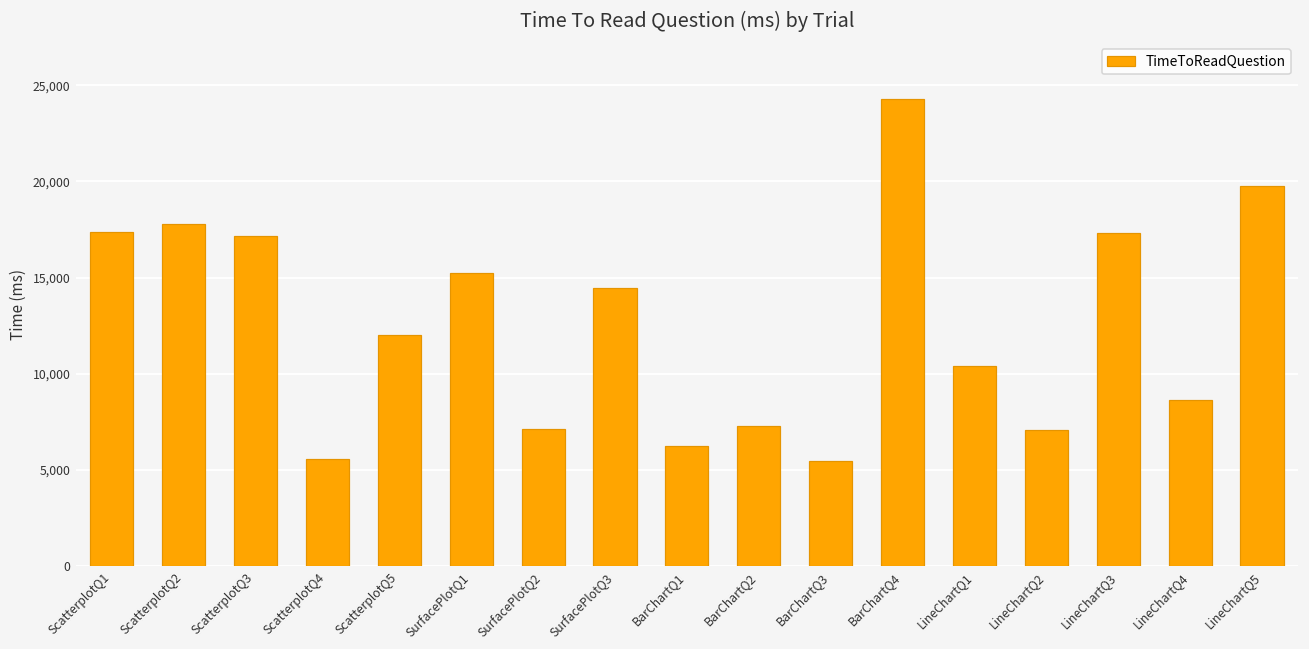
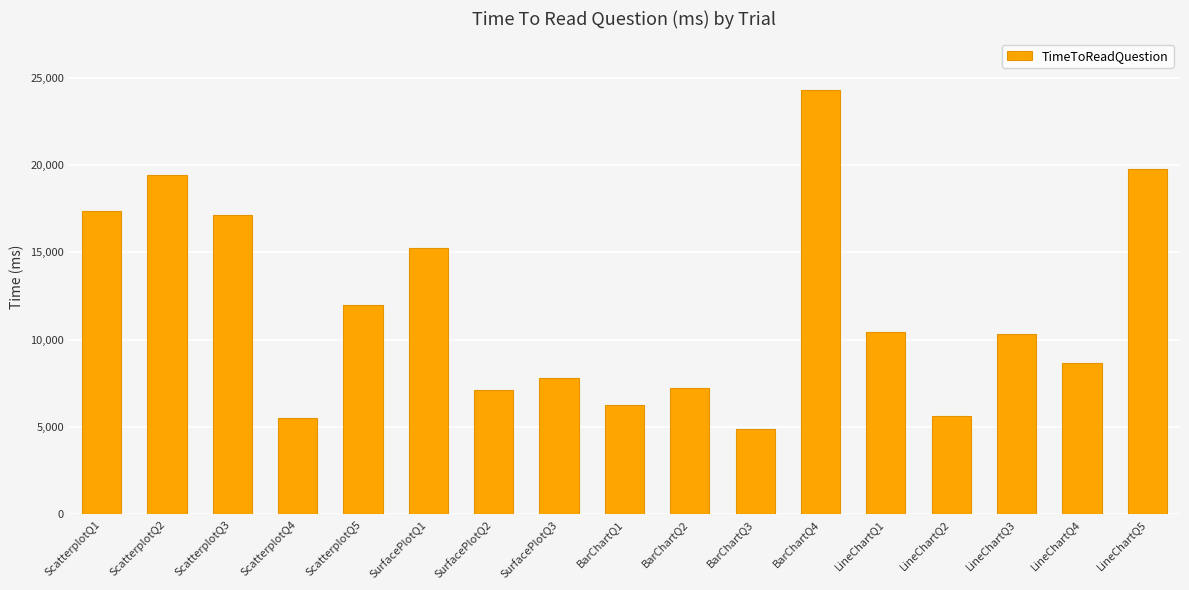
ScatterplotQ2: 17,800 -> 19,400
SurfacePlotQ3: 14,500 -> 7,800
BarChartQ3: 5,500 -> 4,900
LineChartQ2: 7,000 -> 5,600
LineChartQ3: 17,300 -> 10,300
